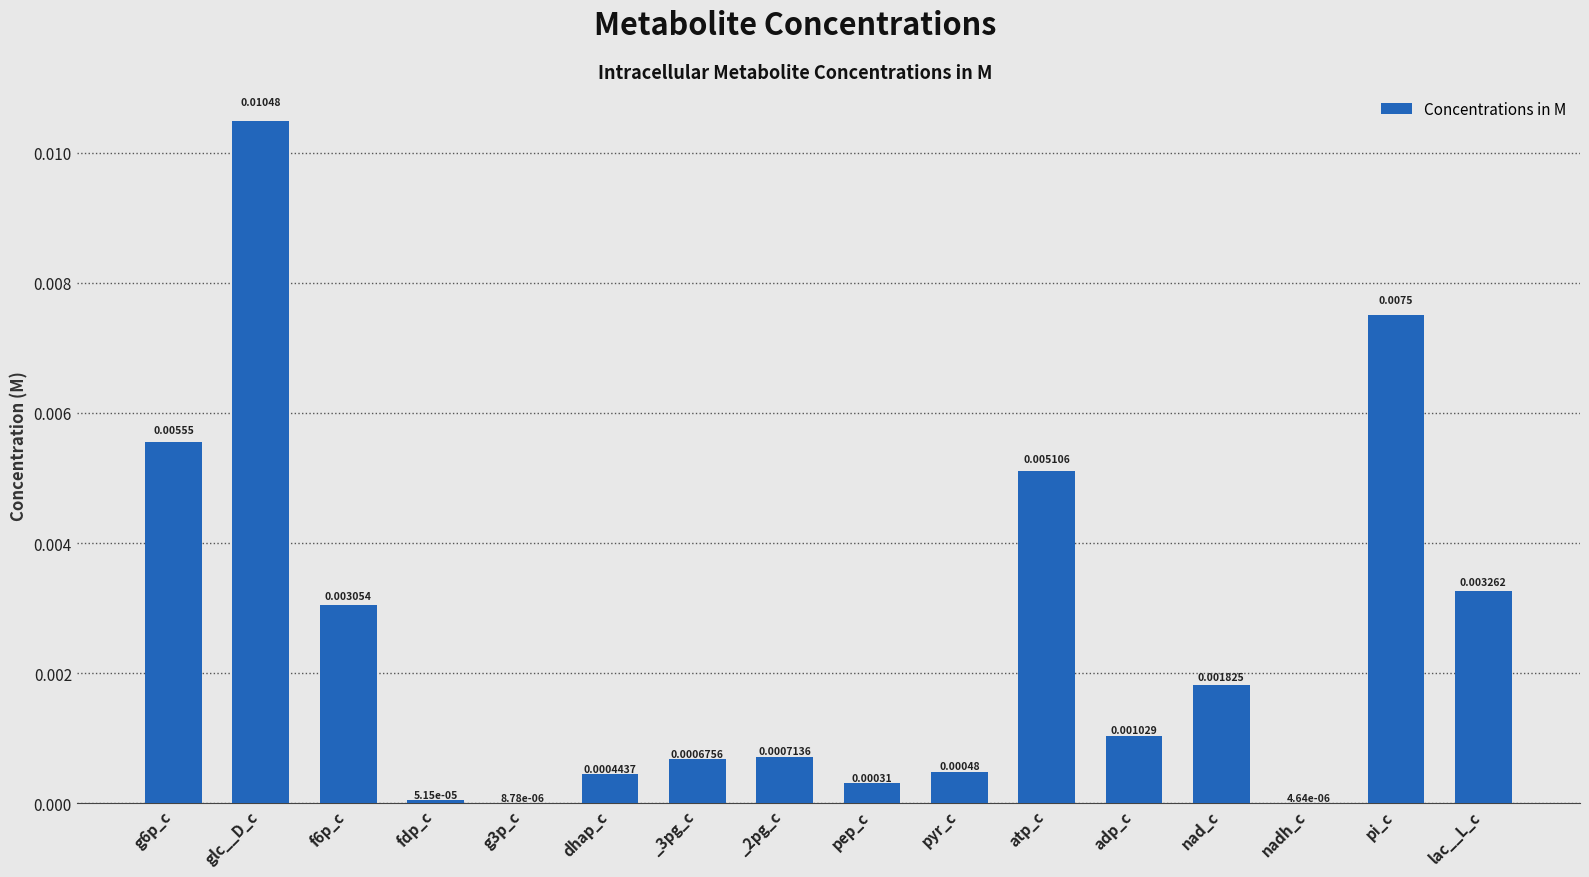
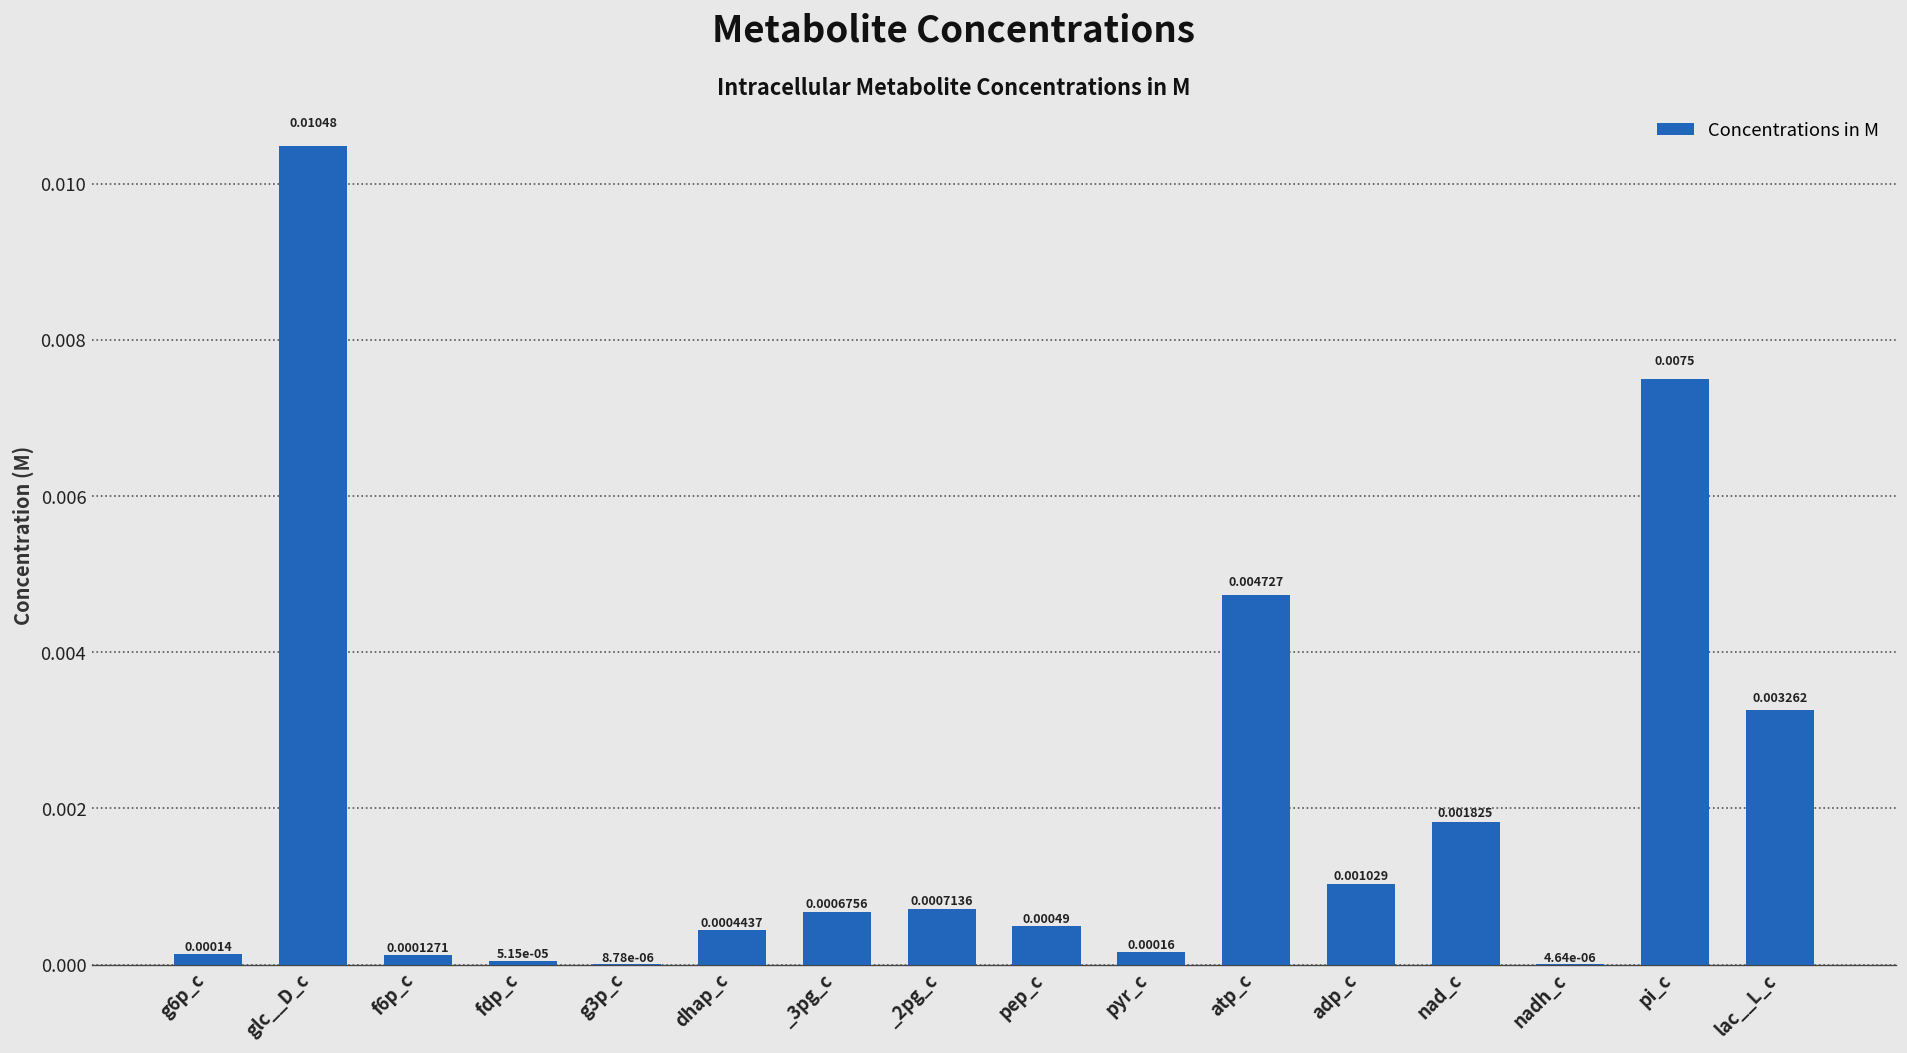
g6p_c: 0.00555 -> 0.00014
f6p_c: 0.003054 -> 0.0001271
pep_c: 0.00031 -> 0.00049
pyr_c: 0.00048 -> 0.00016
atp_c: 0.005106 -> 0.004727
